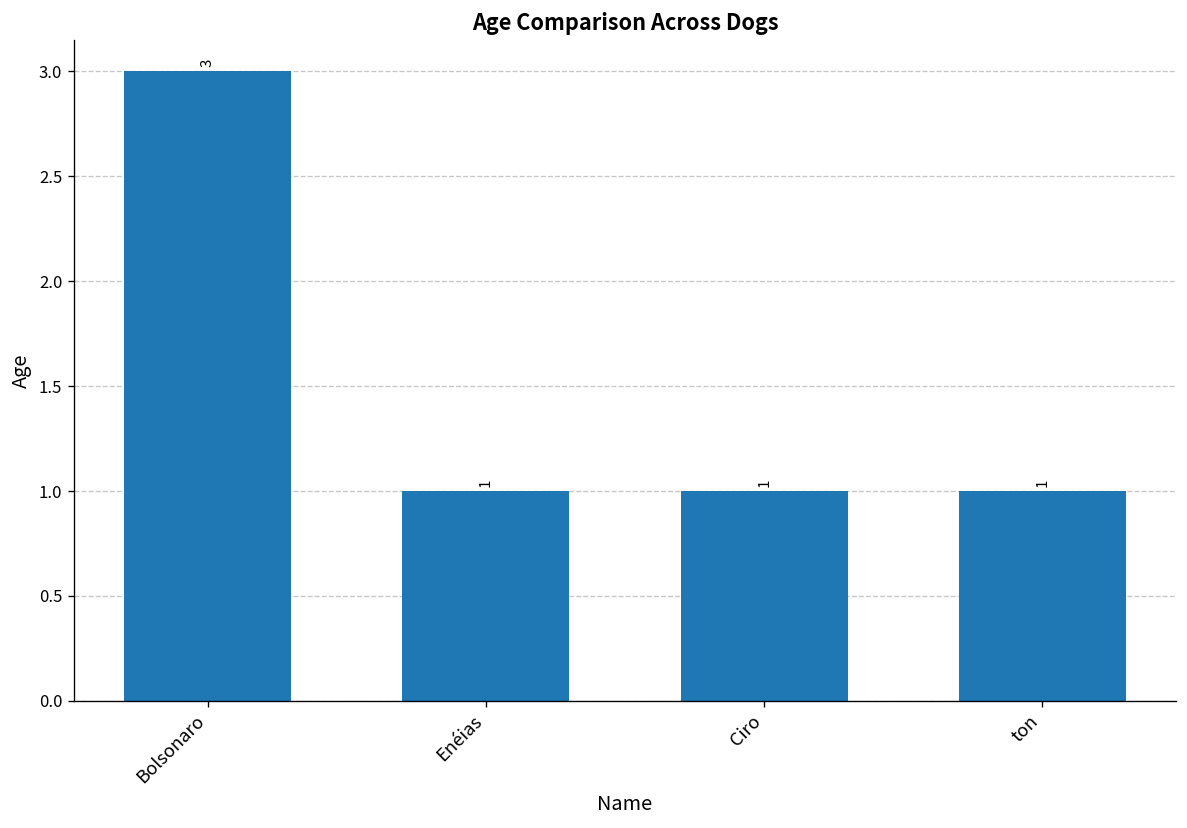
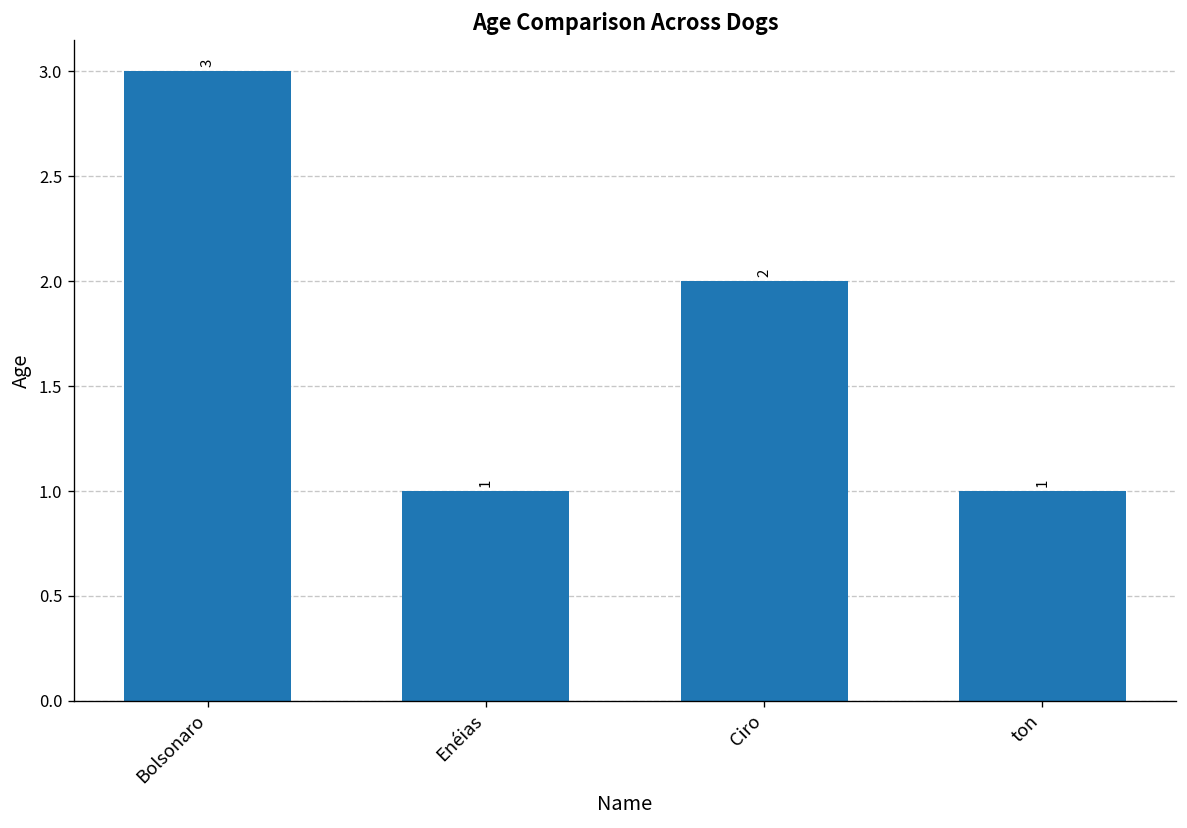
Ciro: 1 -> 2
